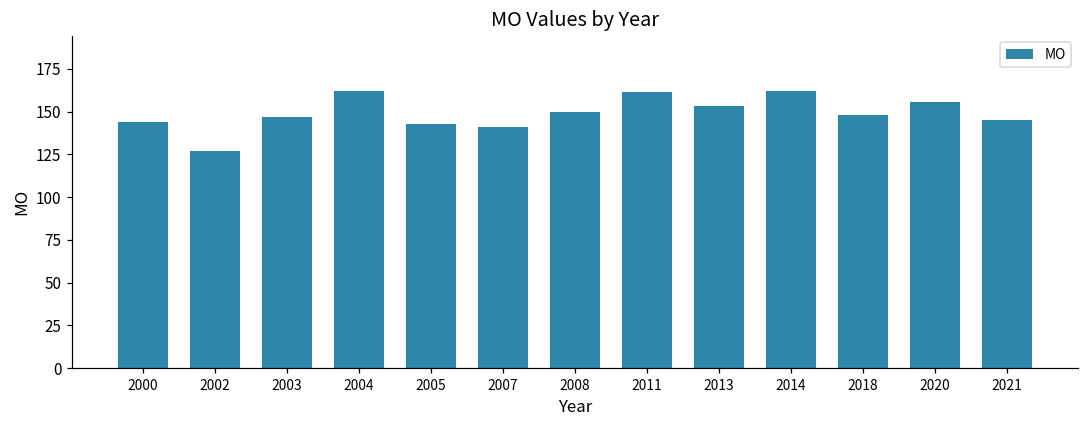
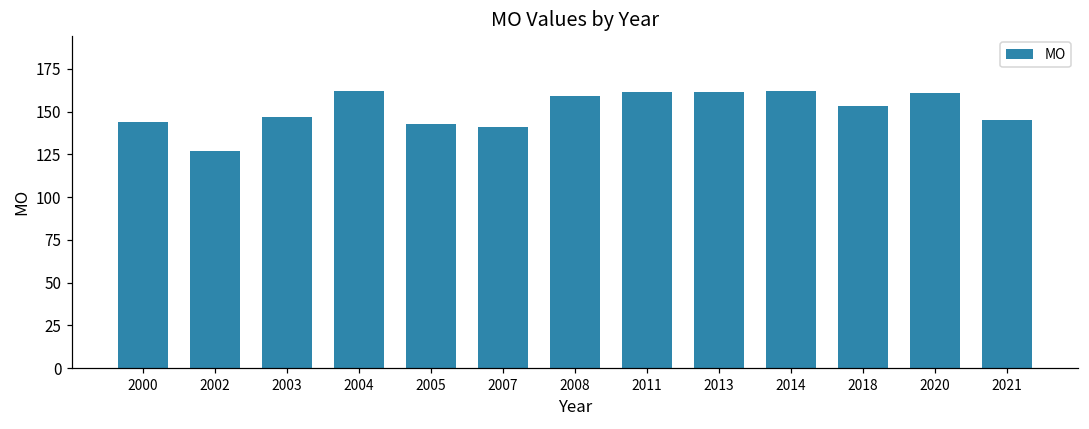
2008: 150 -> 159
2013: 153 -> 161
2018: 148 -> 153
2020: 156 -> 161
